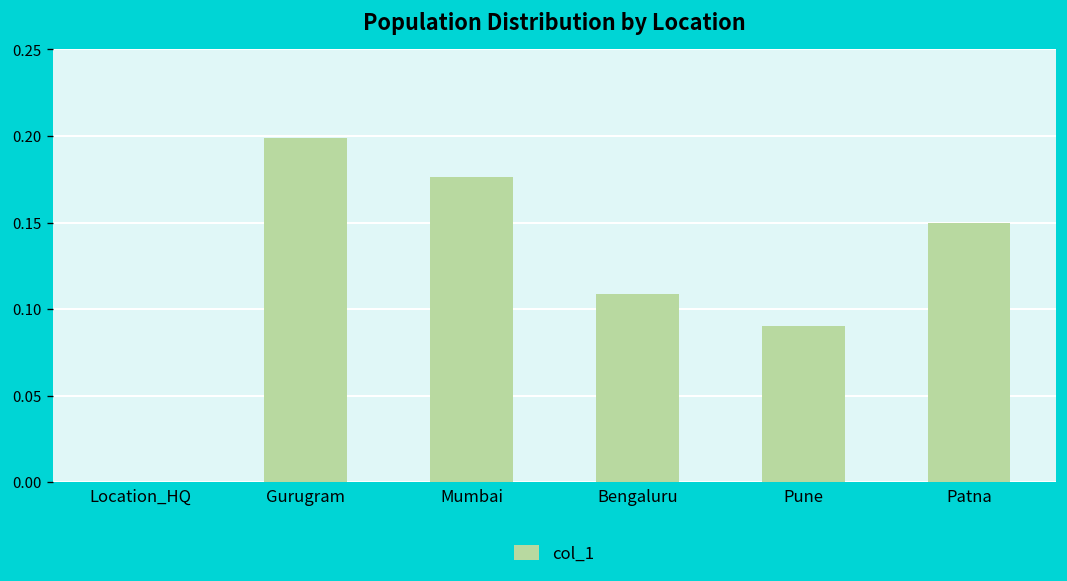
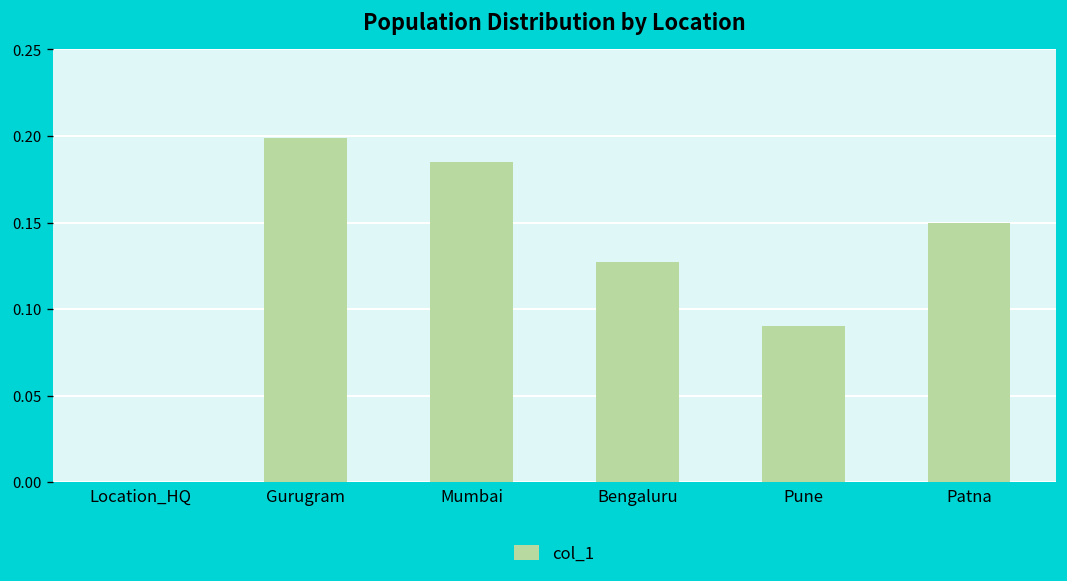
Mumbai: 0.177 -> 0.185
Bengaluru: 0.109 -> 0.127
